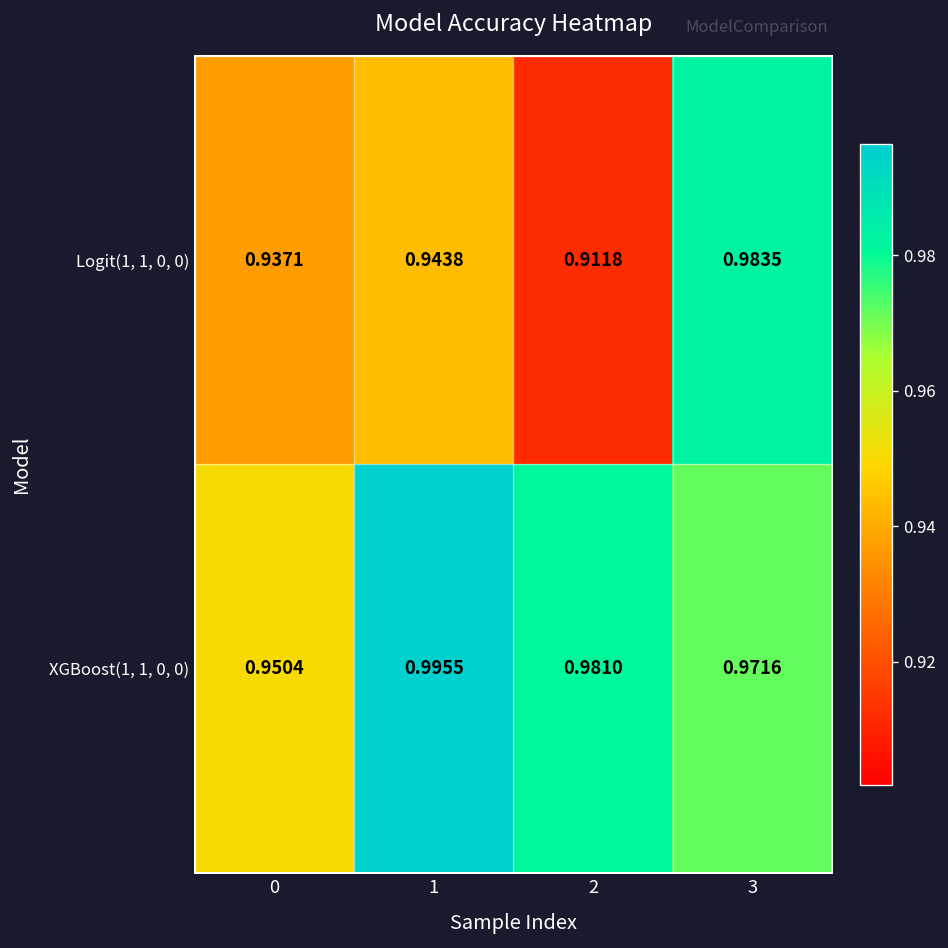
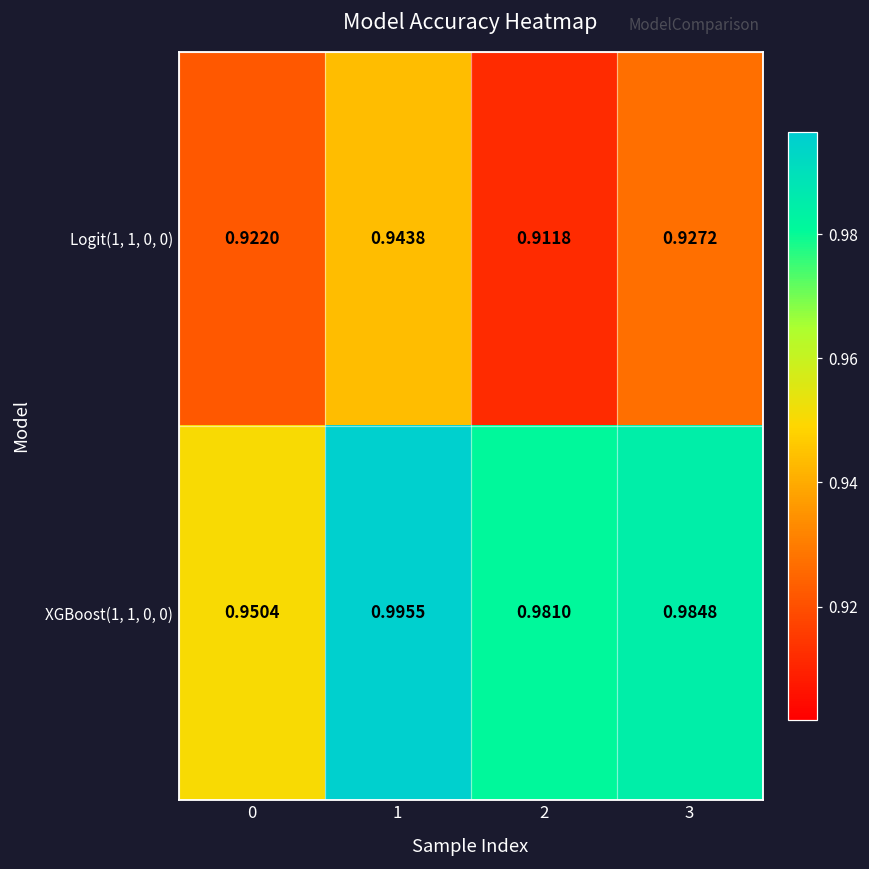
Logit(1, 1, 0, 0), 0: 0.9371 -> 0.9220
Logit(1, 1, 0, 0), 3: 0.9835 -> 0.9272
XGBoost(1, 1, 0, 0), 3: 0.9716 -> 0.9848
